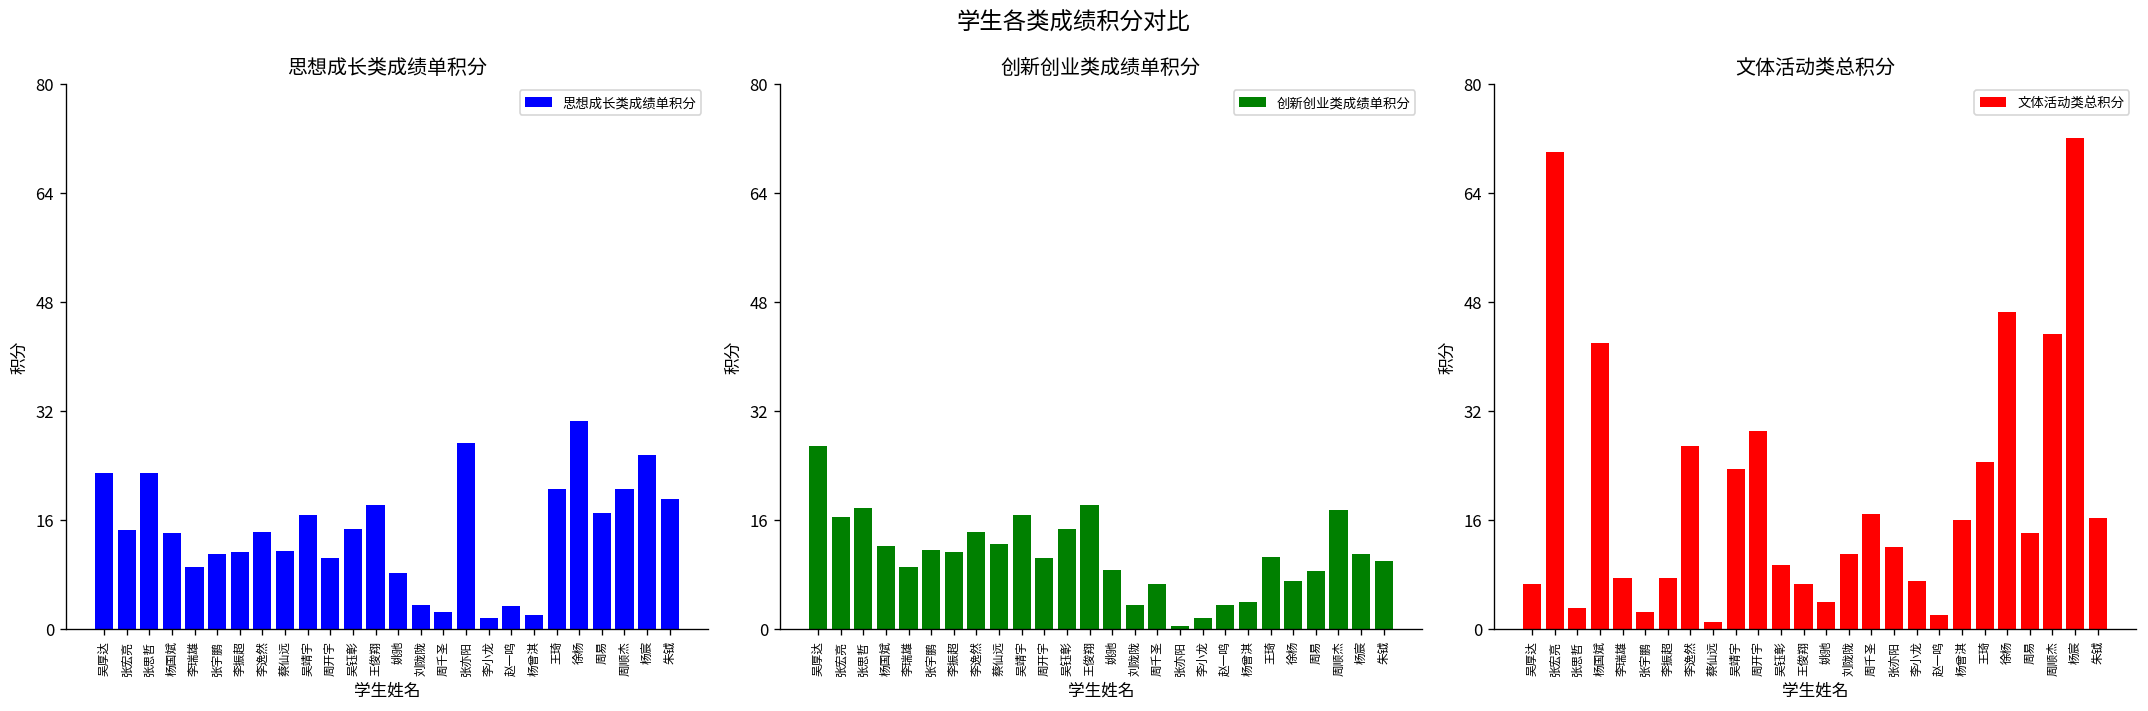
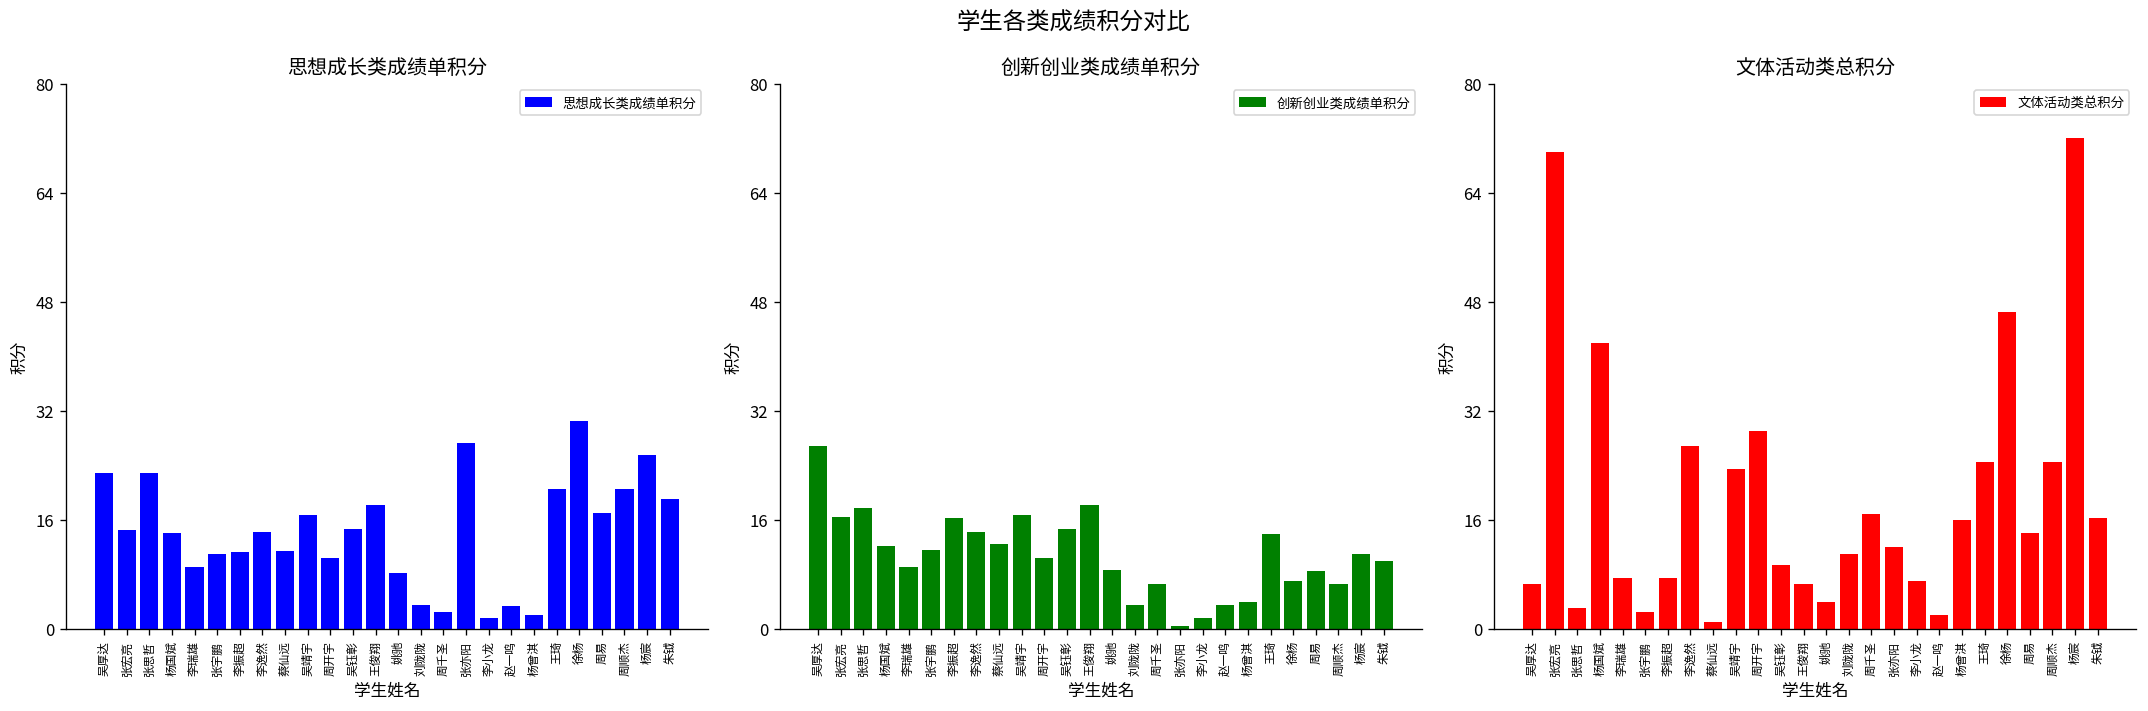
创新创业类成绩单积分, 李振超: 11 -> 16
创新创业类成绩单积分, 王琦: 11 -> 14
创新创业类成绩单积分, 周顺杰: 18 -> 7
文体活动类总积分, 周顺杰: 43 -> 25
